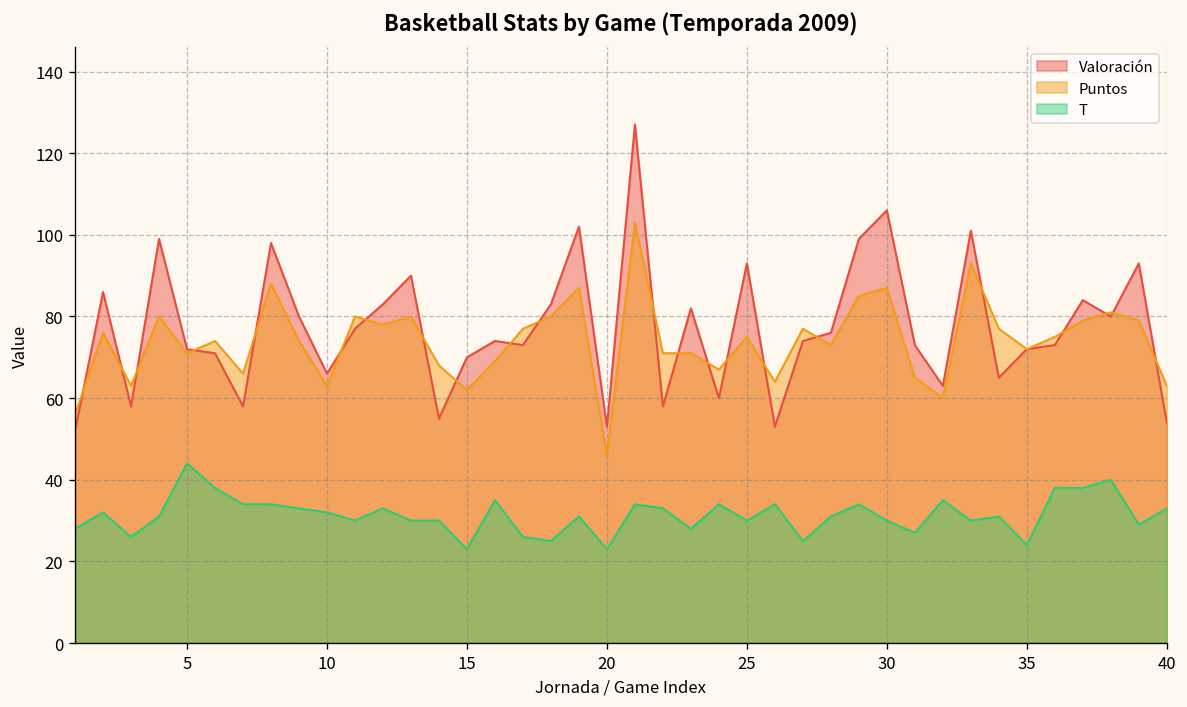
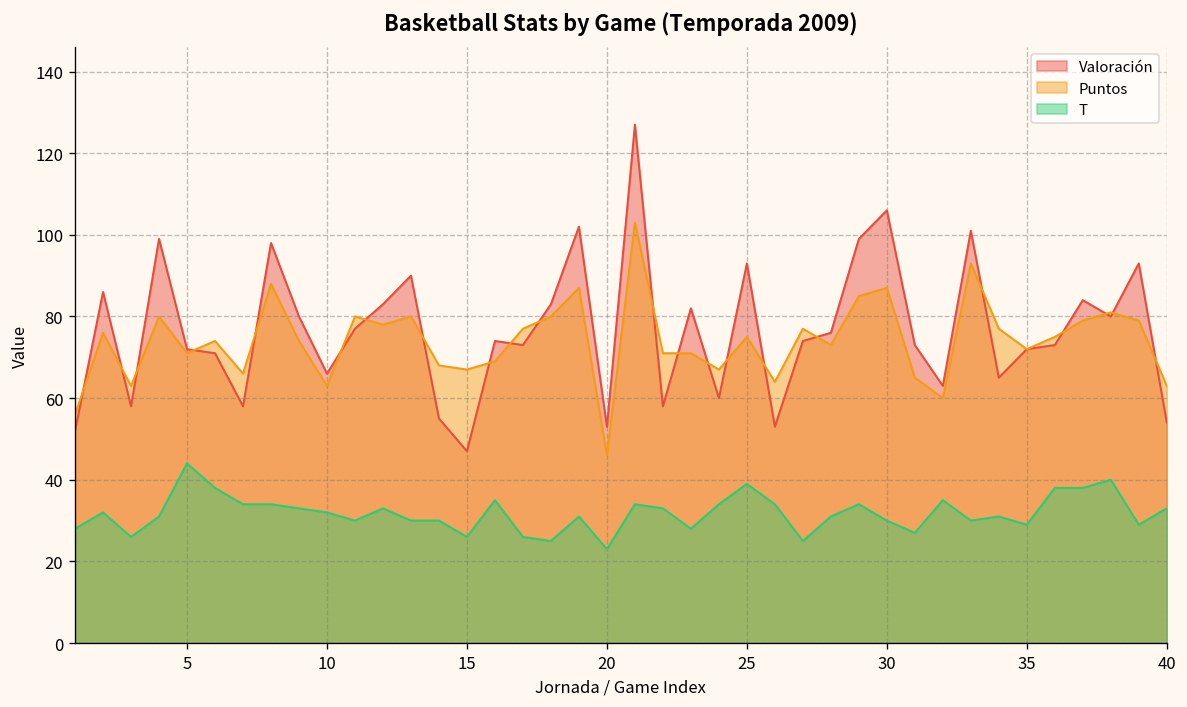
Valoración, 15: 70 -> 47
Puntos, 15: 62 -> 67
T, 15: 23 -> 26
T, 25: 30 -> 39
T, 35: 24 -> 29
